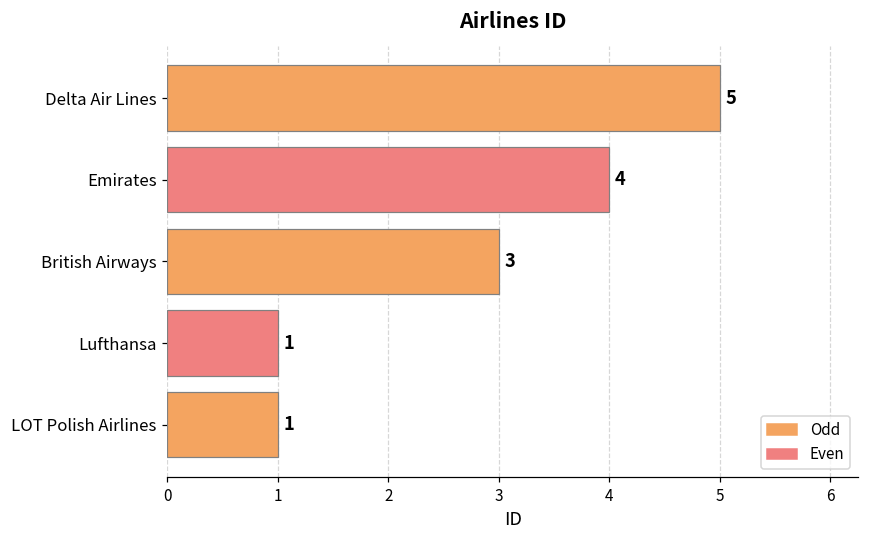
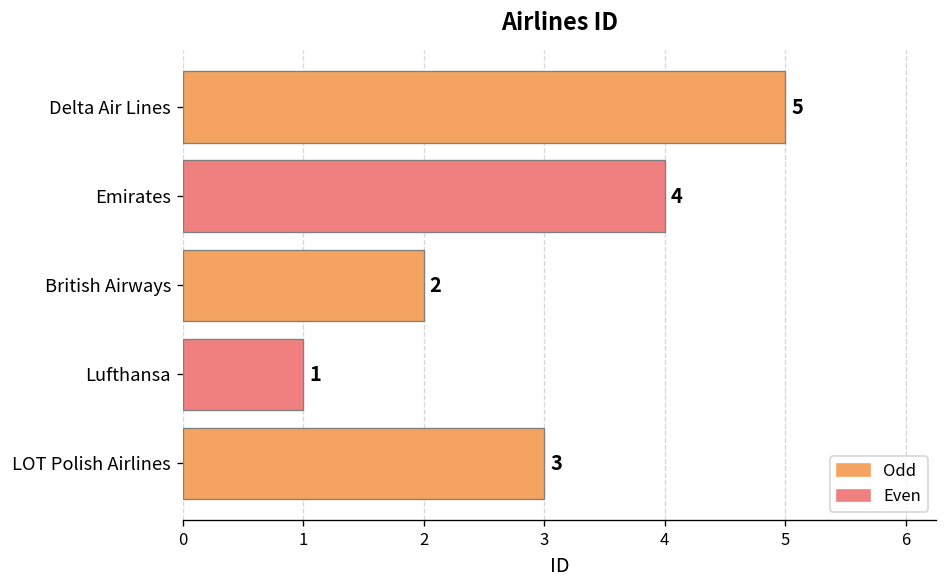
British Airways: 3 -> 2
LOT Polish Airlines: 1 -> 3
